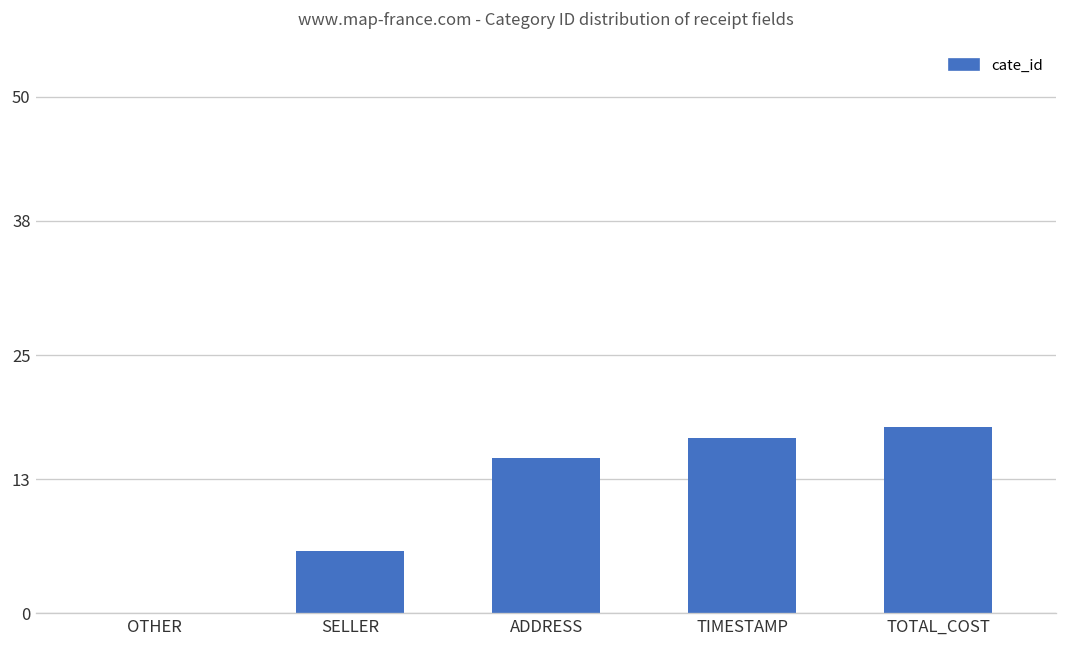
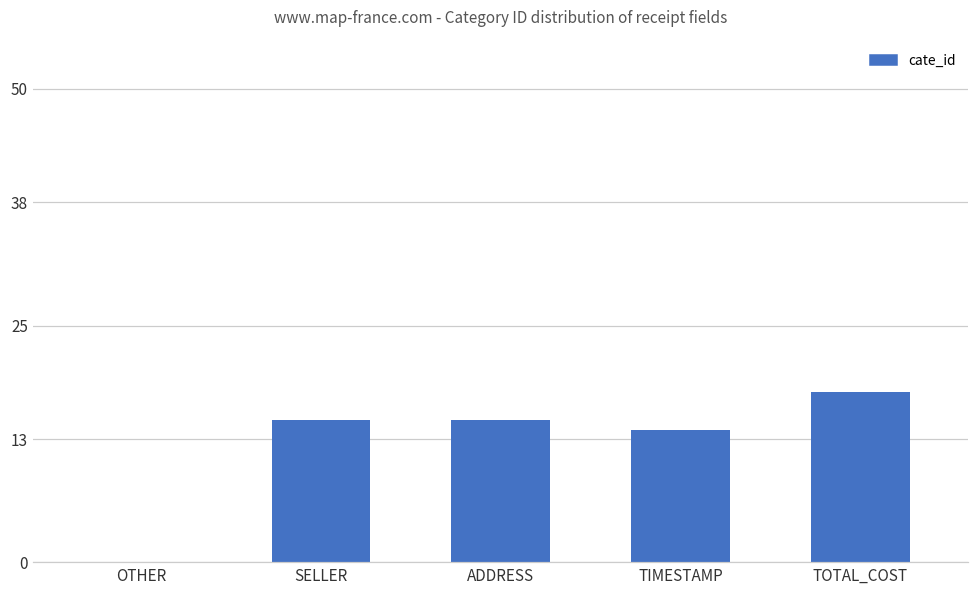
SELLER: 6 -> 15
TIMESTAMP: 17 -> 14
